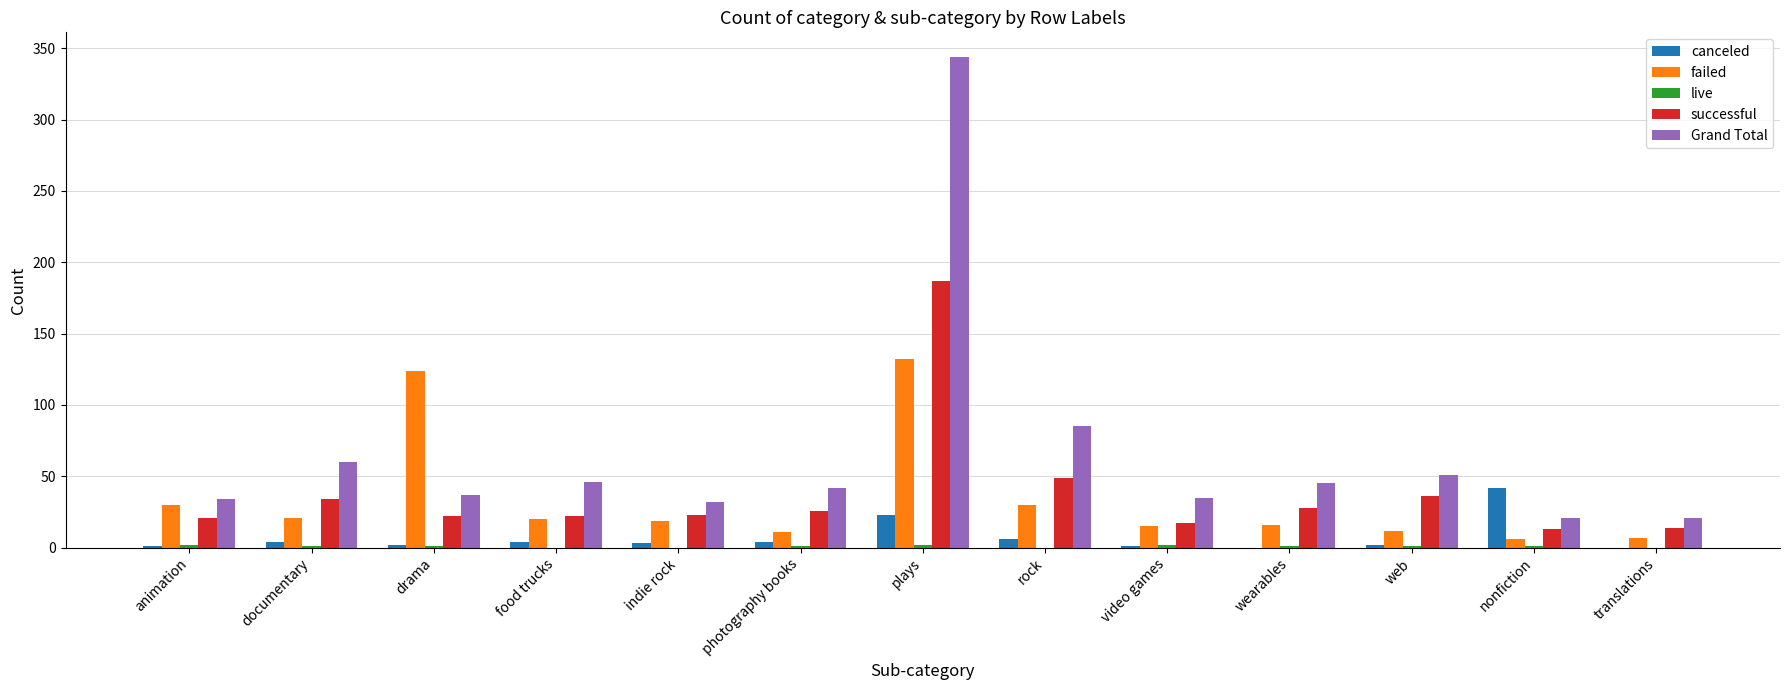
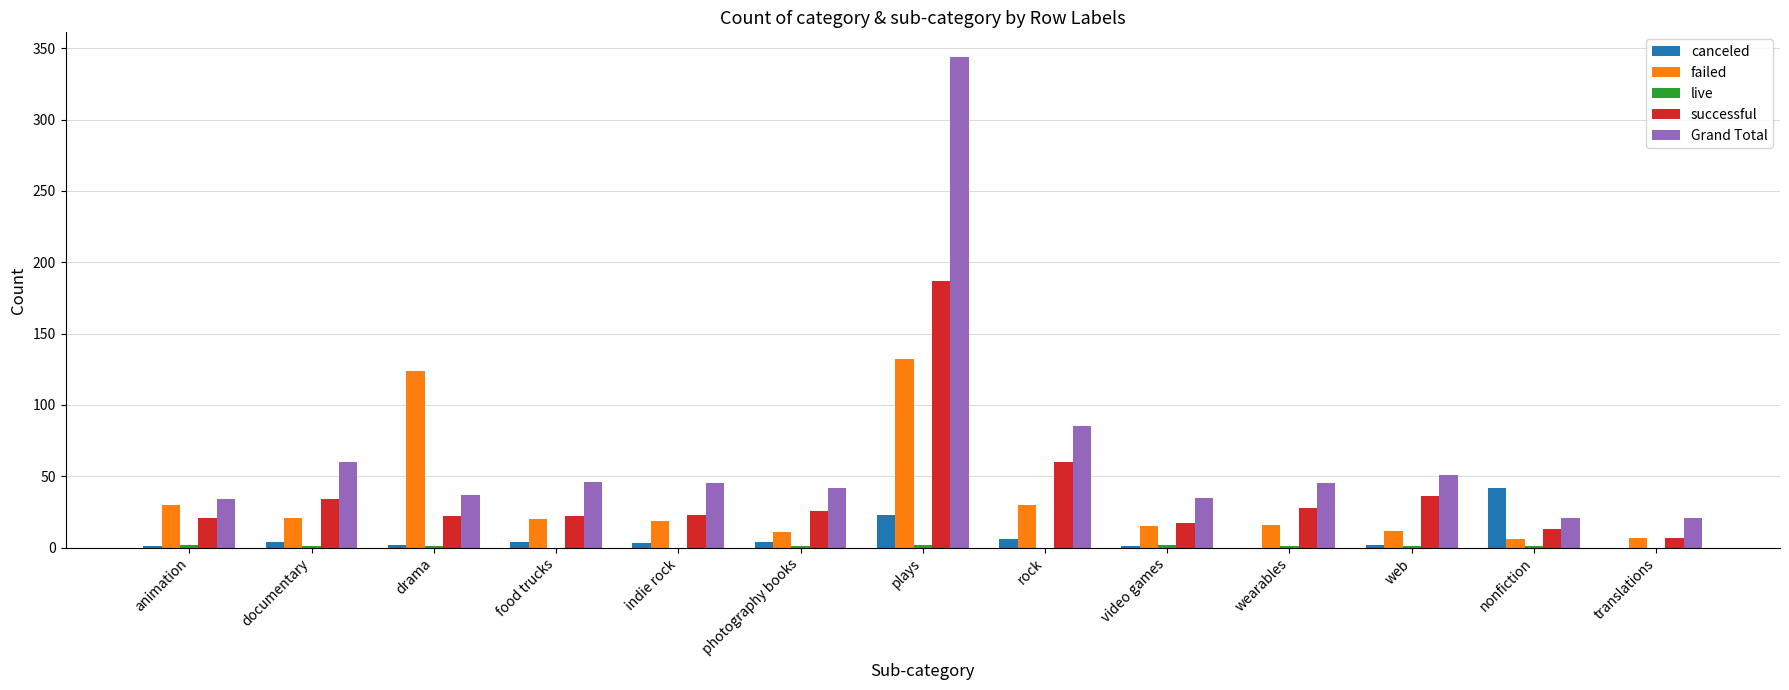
Grand Total, indie rock: 32 -> 45
successful, rock: 49 -> 60
successful, translations: 14 -> 7
